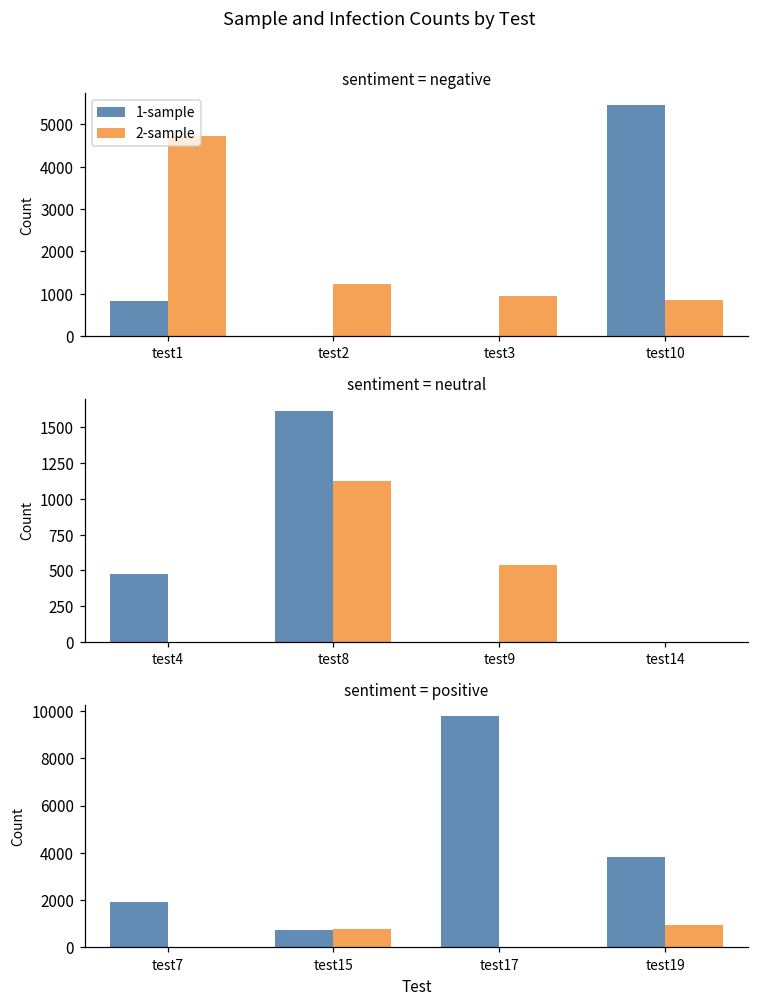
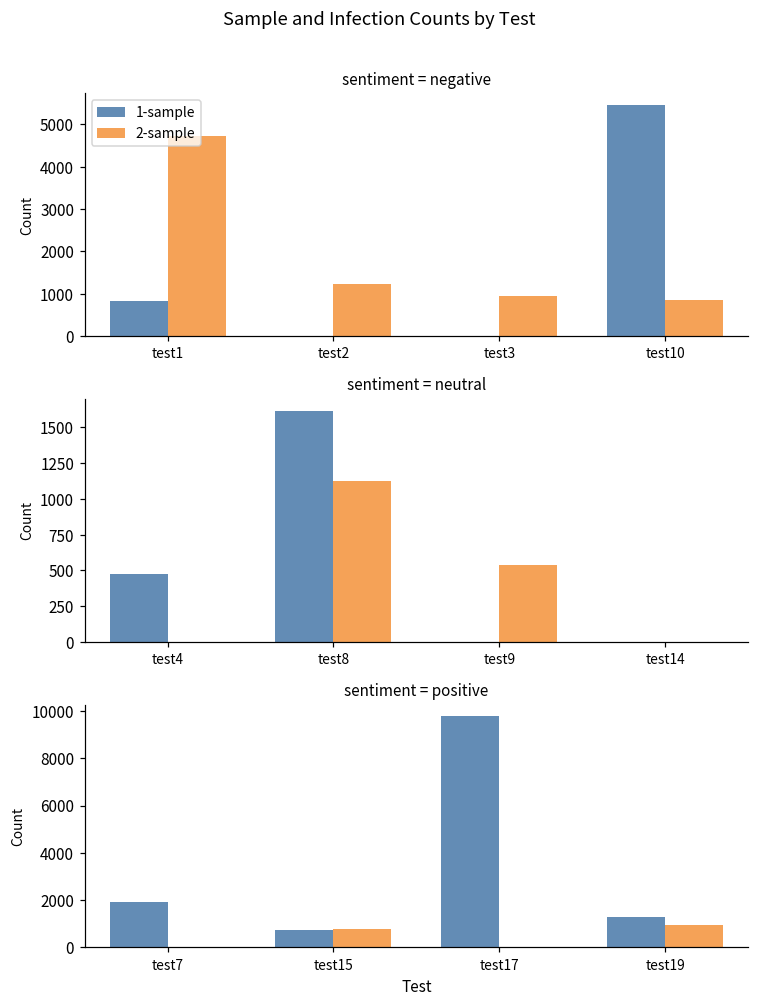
sentiment = positive, 1-sample, test19: 3800 -> 1300
